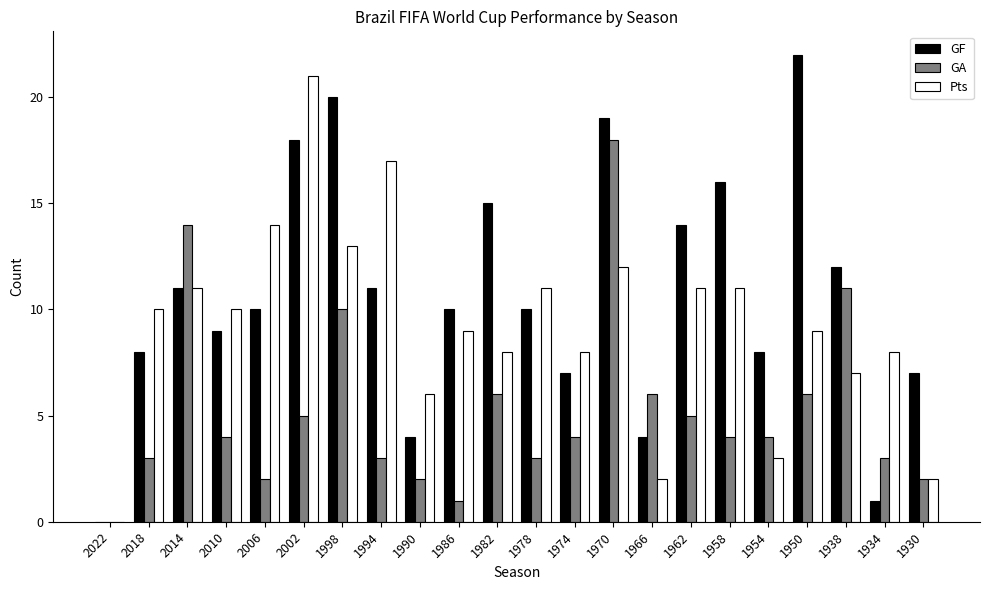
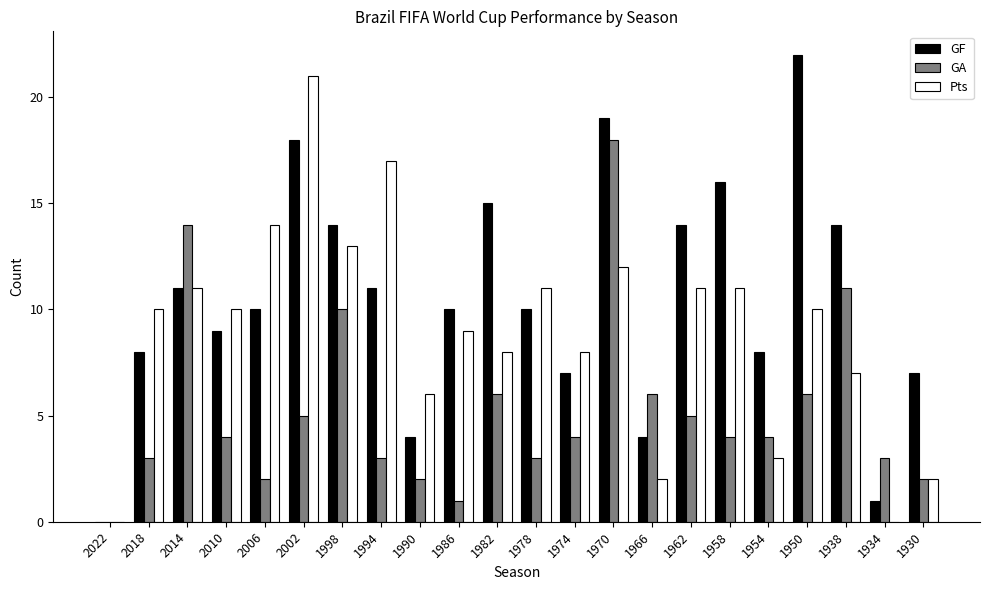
GF, 1998: 20 -> 14
Pts, 1950: 9 -> 10
GF, 1938: 12 -> 14
Pts, 1934: 8 -> 0
